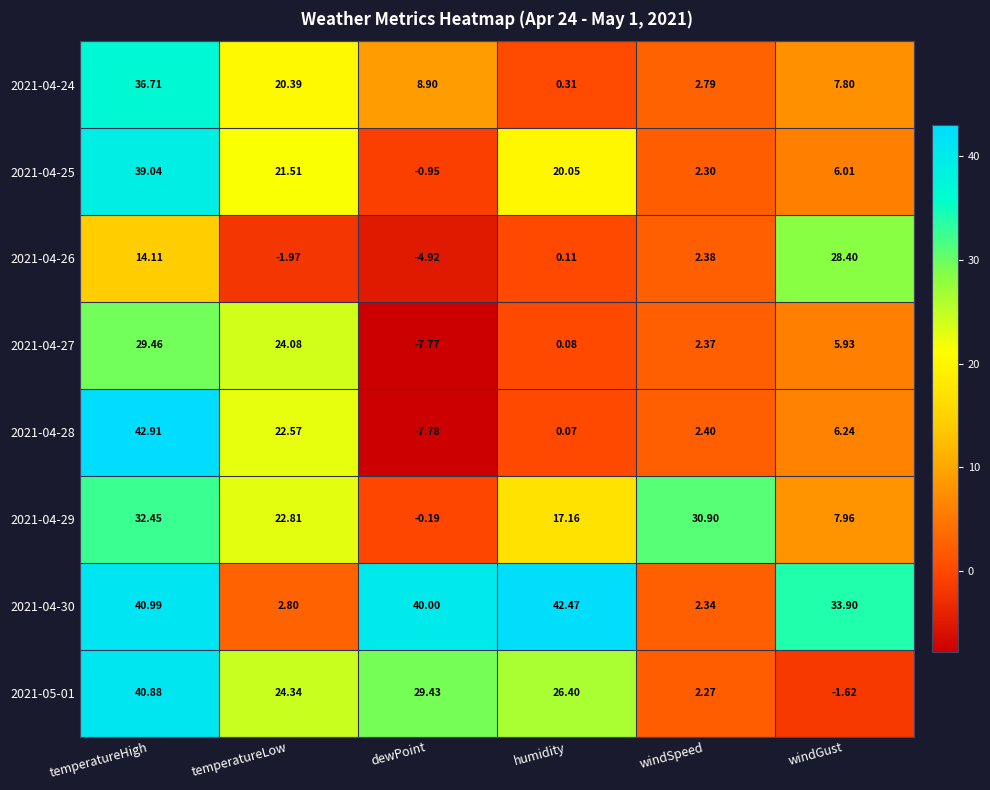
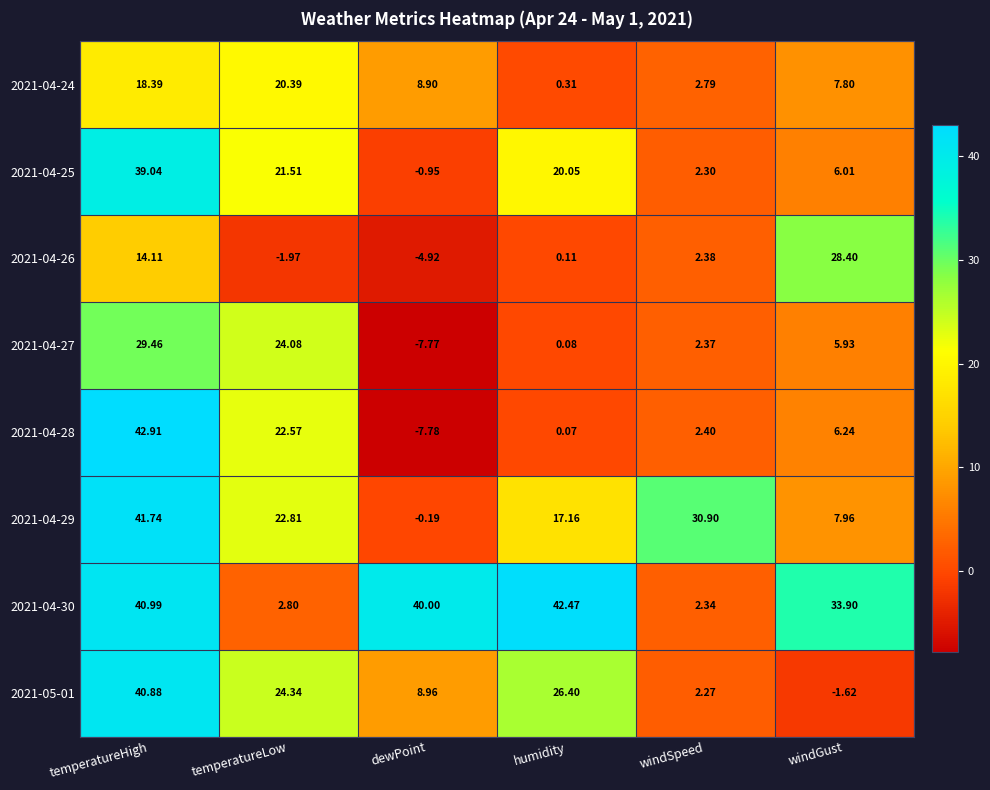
2021-04-24, temperatureHigh: 36.71 -> 18.39
2021-04-29, temperatureHigh: 32.45 -> 41.74
2021-05-01, dewPoint: 29.43 -> 8.96
